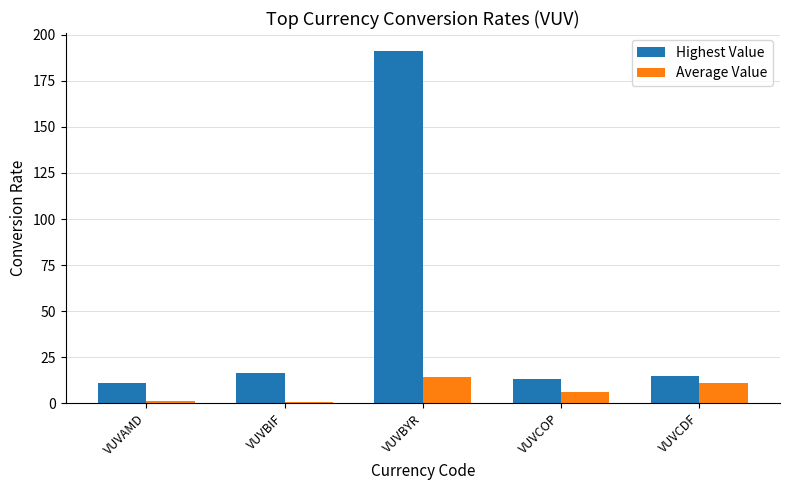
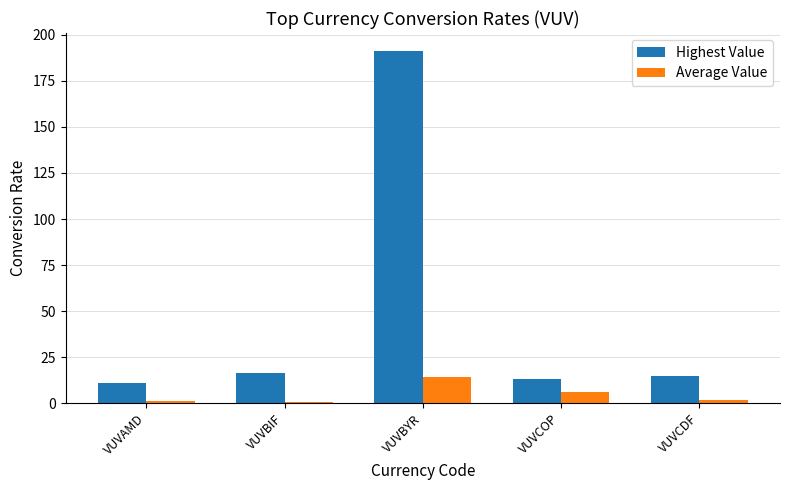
Average Value, VUVCDF: 11 -> 2
